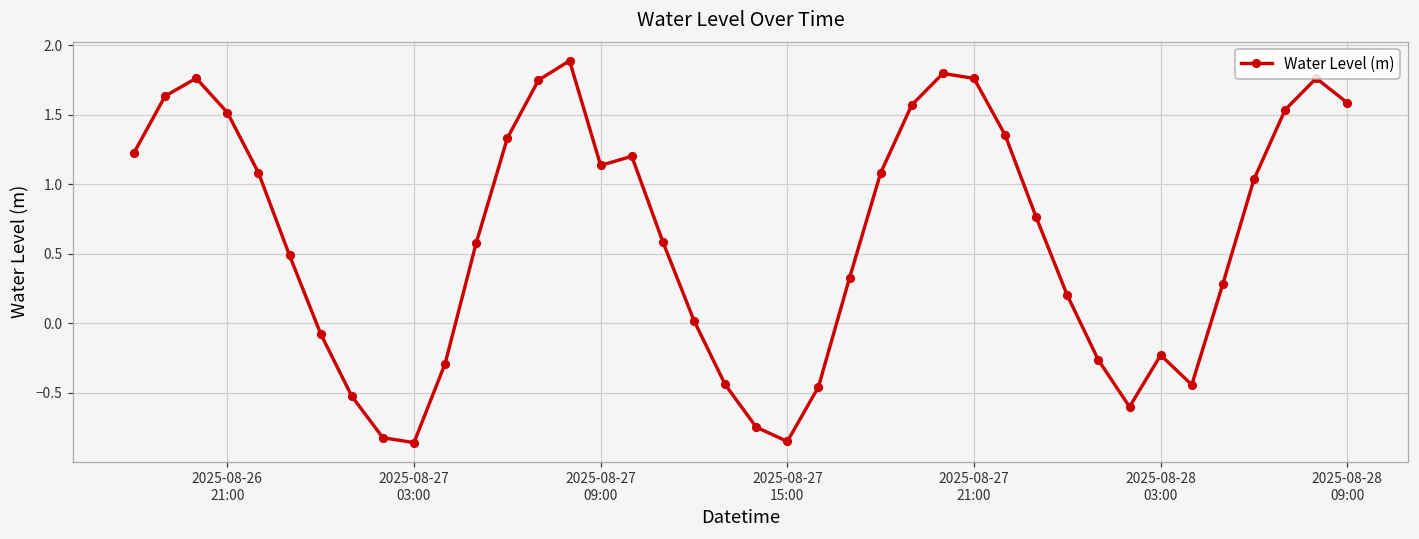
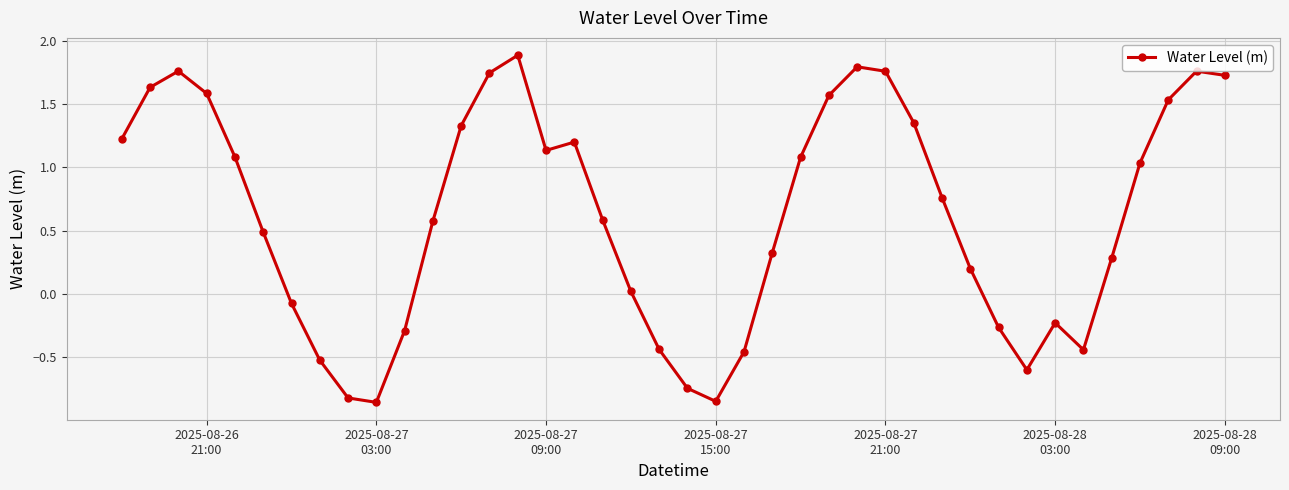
2025-08-26 21:00: 1.52 -> 1.59
2025-08-28 09:00: 1.59 -> 1.73
